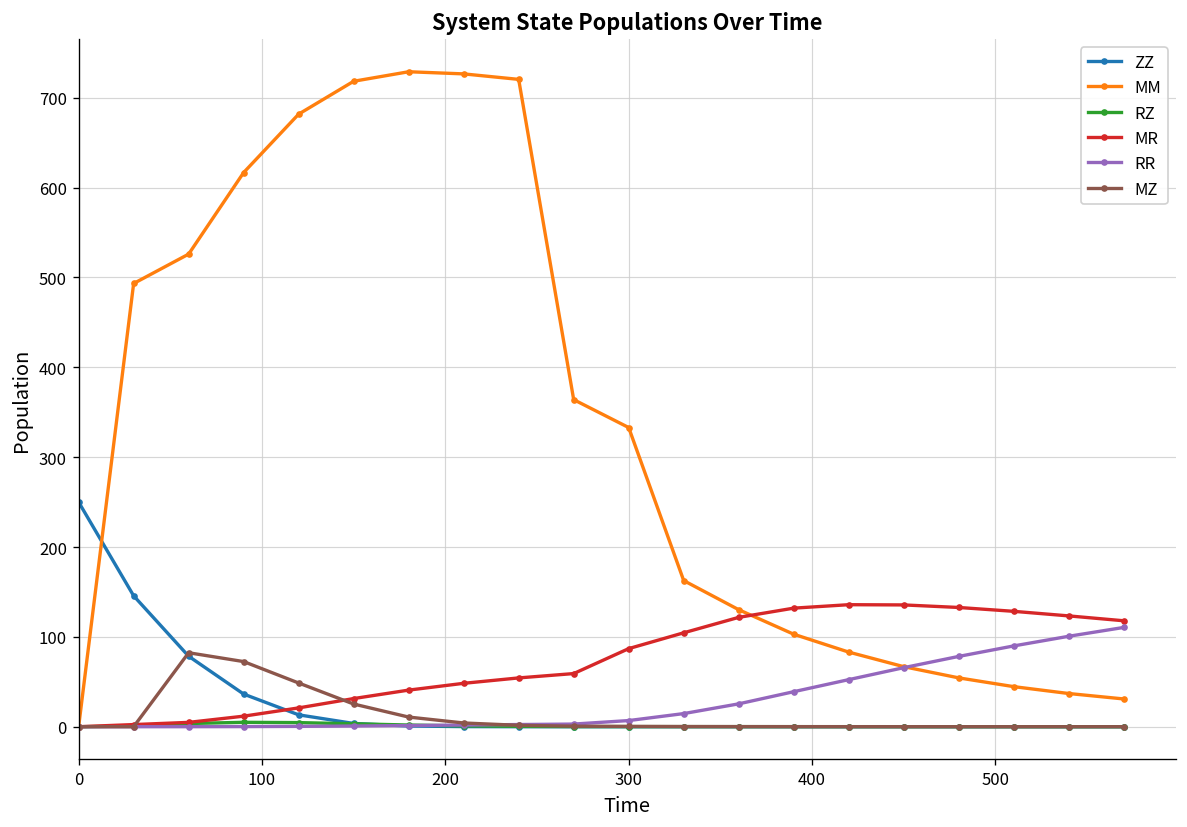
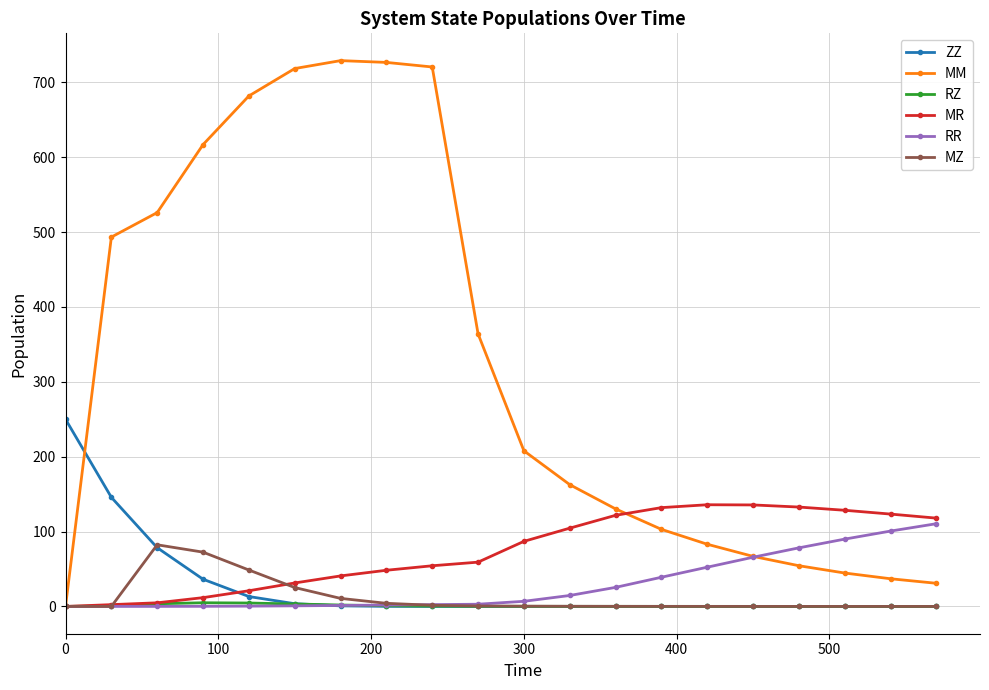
MM, 300: 330 -> 210
